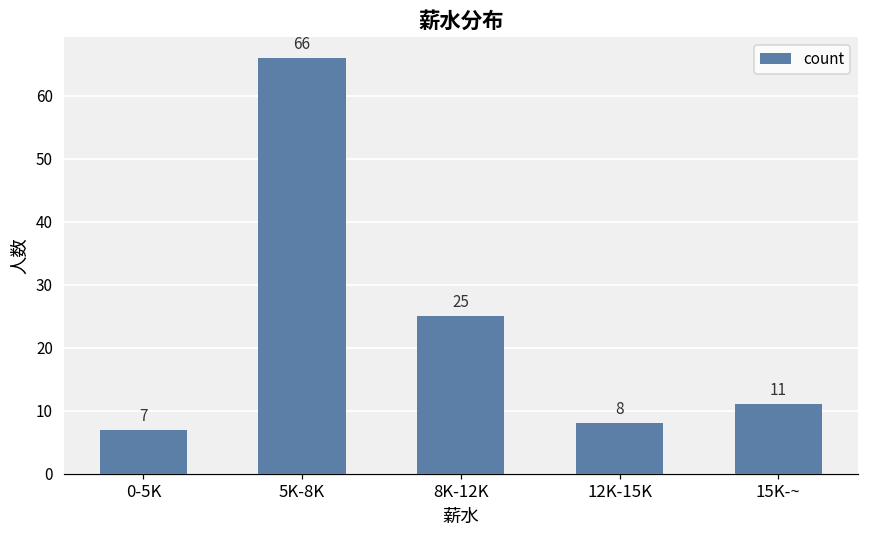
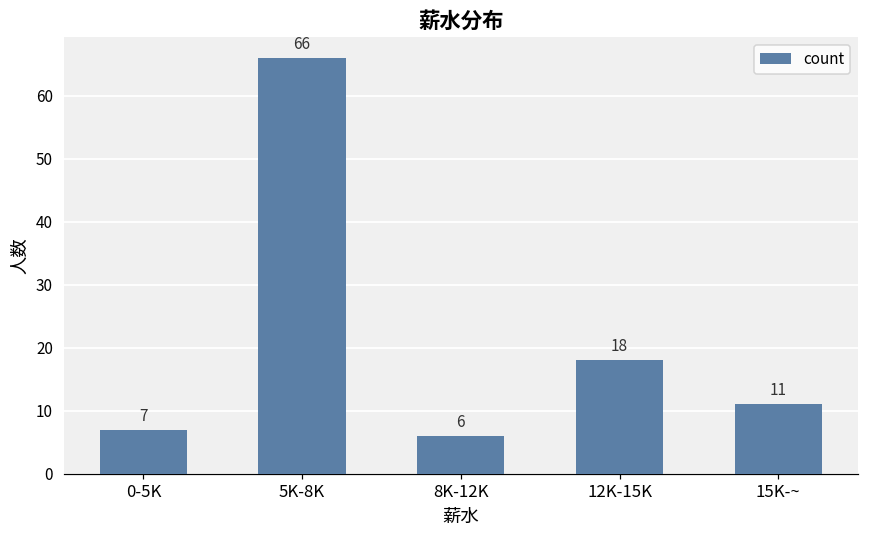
8K-12K: 25 -> 6
12K-15K: 8 -> 18
